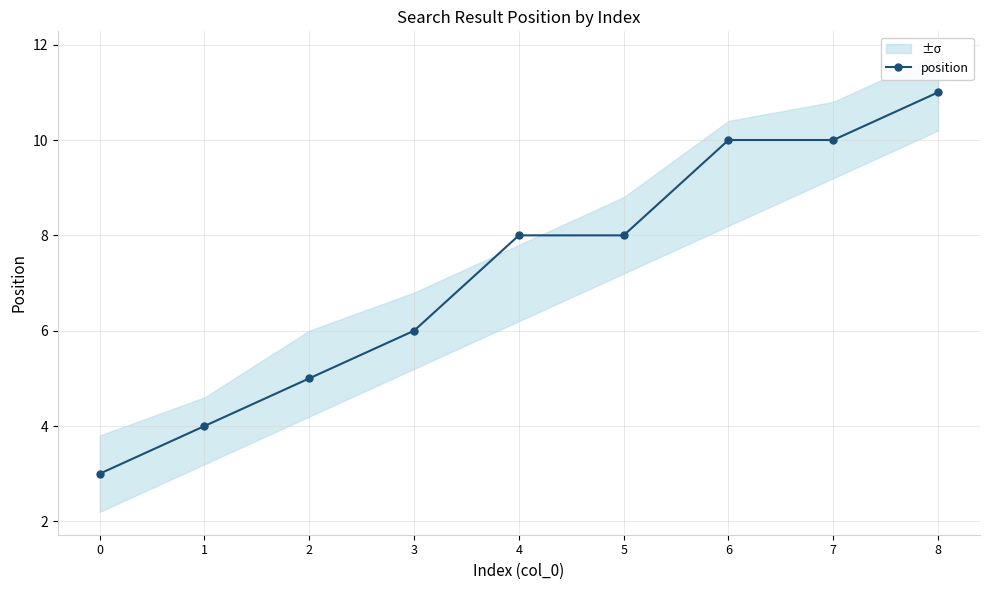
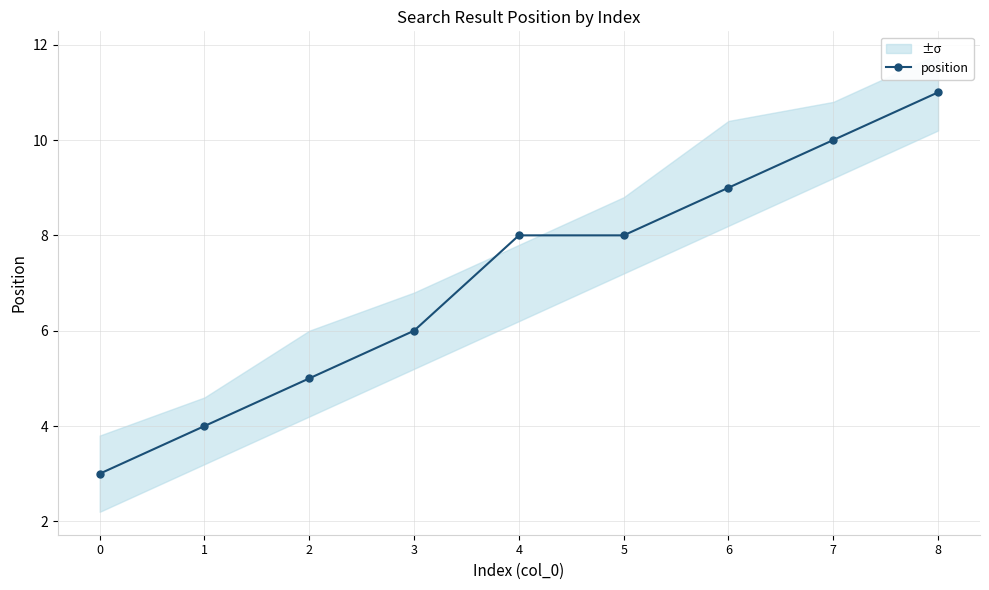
position, 6: 10 -> 9
